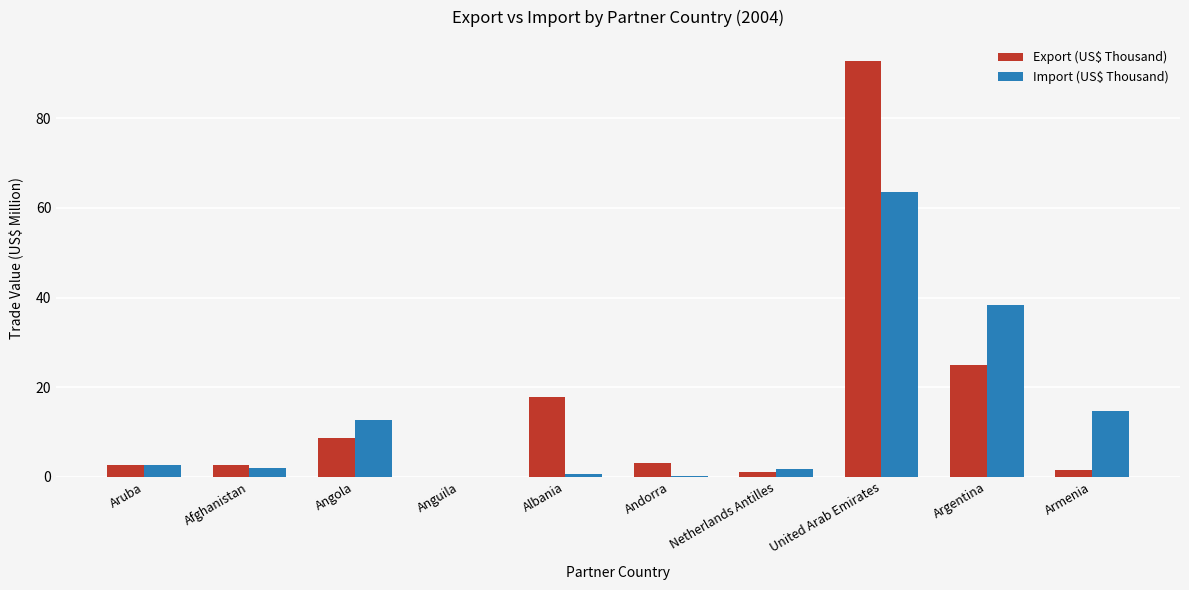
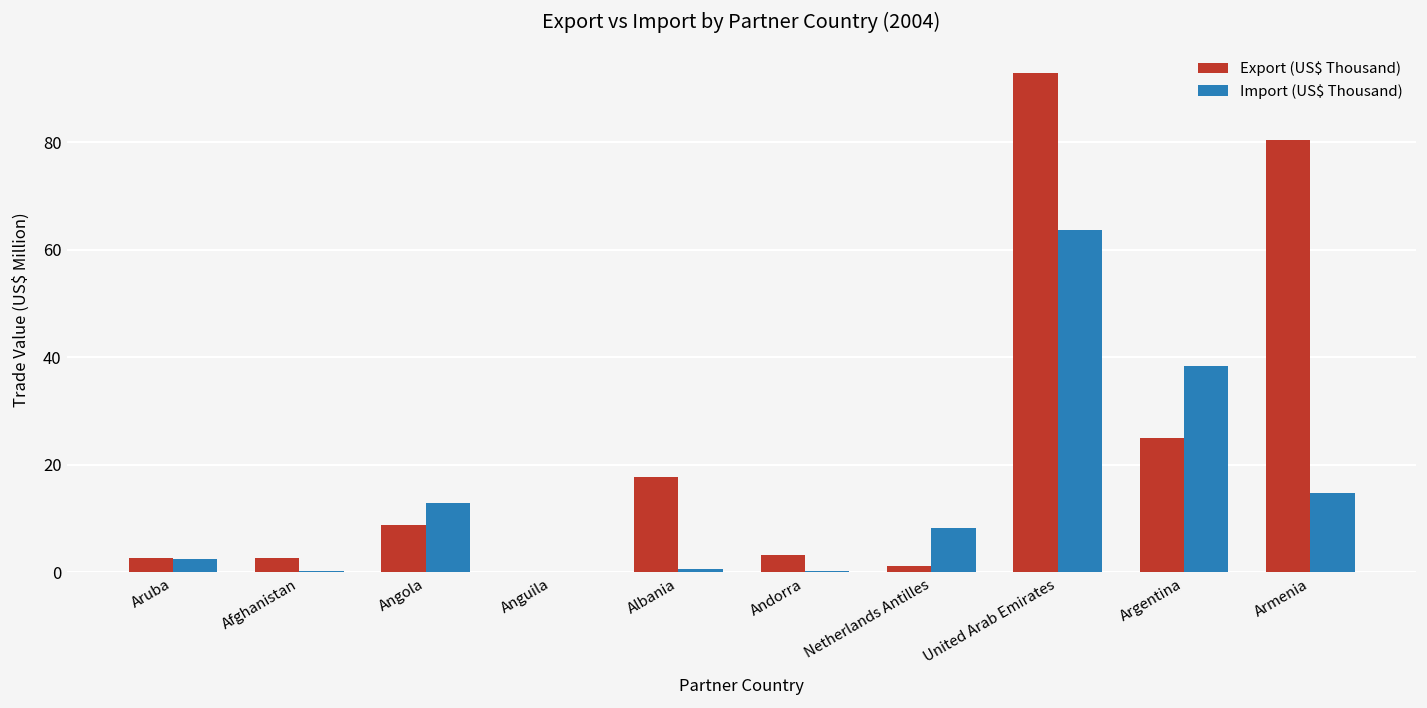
Import (US$ Thousand), Afghanistan: 2 -> 0
Import (US$ Thousand), Netherlands Antilles: 2 -> 8
Export (US$ Thousand), Armenia: 2 -> 80
